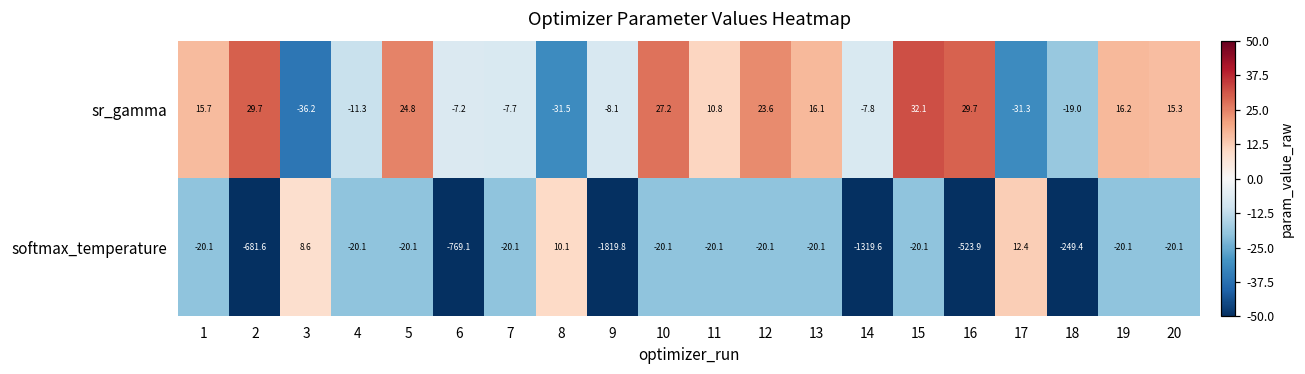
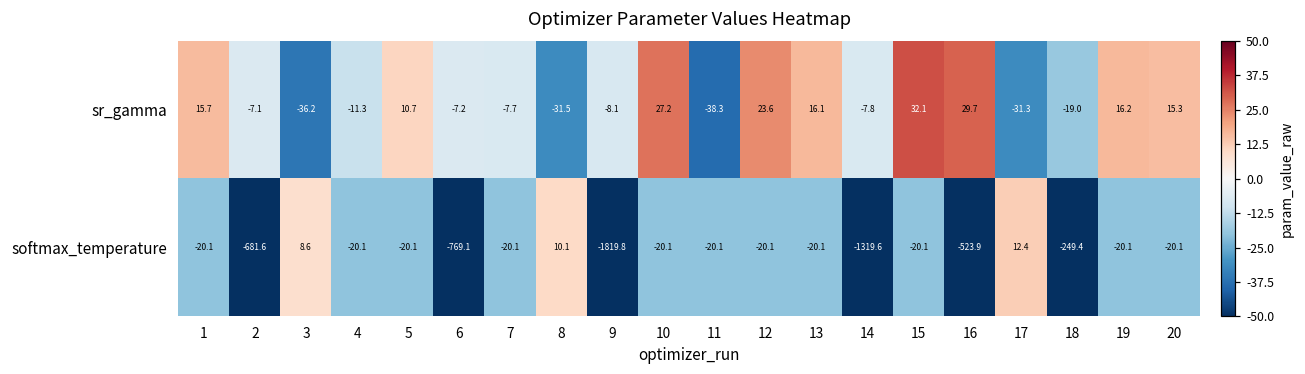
sr_gamma, 2: 29.7 -> -7.1
sr_gamma, 5: 24.8 -> 10.7
sr_gamma, 11: 10.8 -> -38.3
